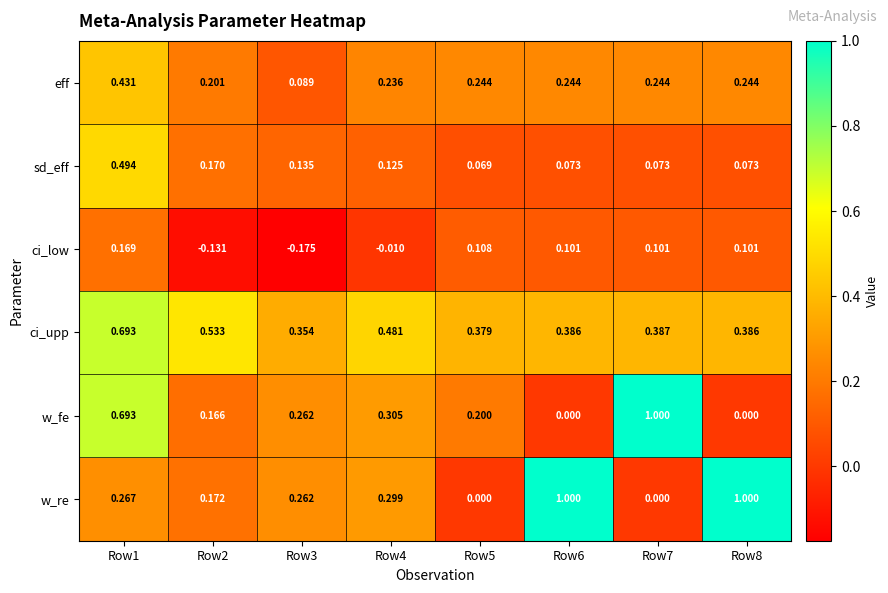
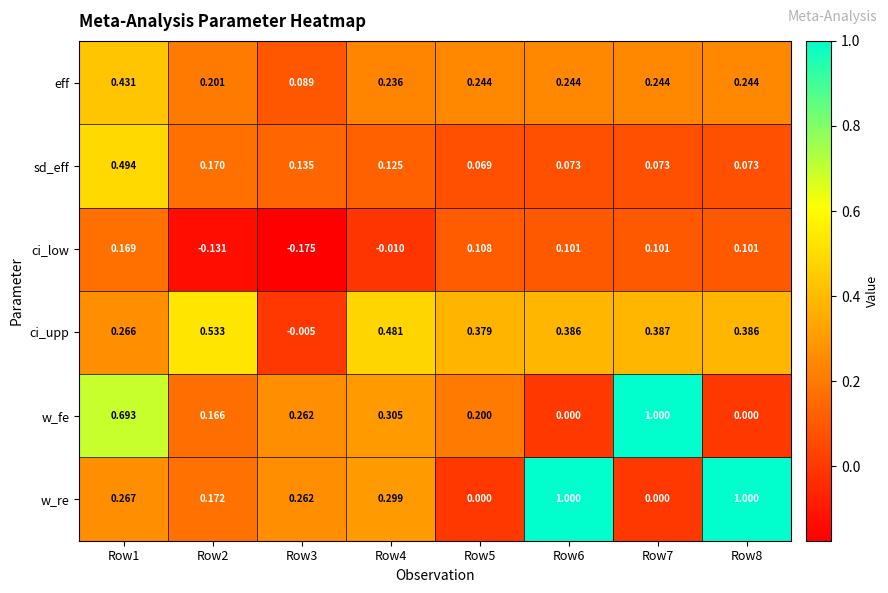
ci_upp, Row1: 0.693 -> 0.266
ci_upp, Row3: 0.354 -> -0.005
